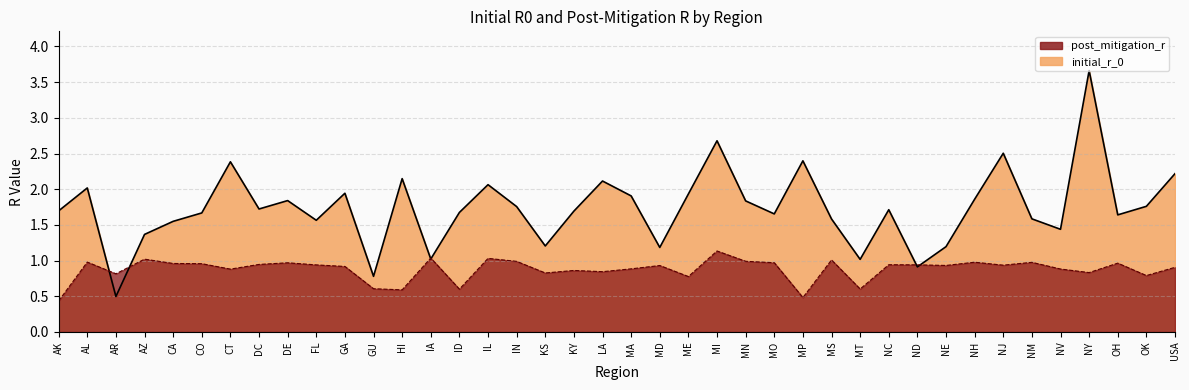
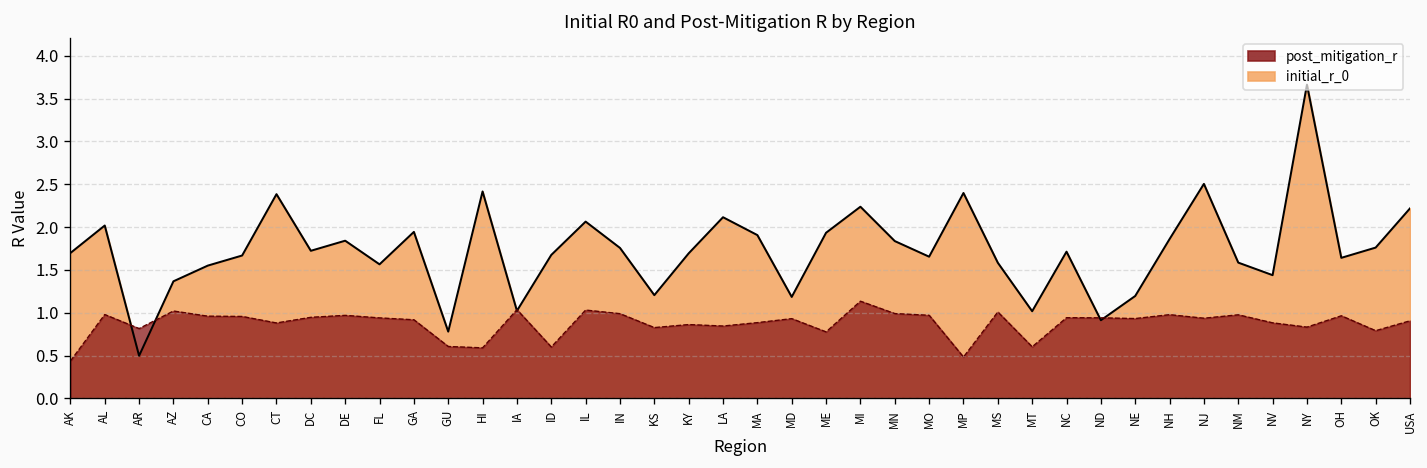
initial_r_0, HI: 2.1 -> 2.4
initial_r_0, MI: 2.7 -> 2.2
